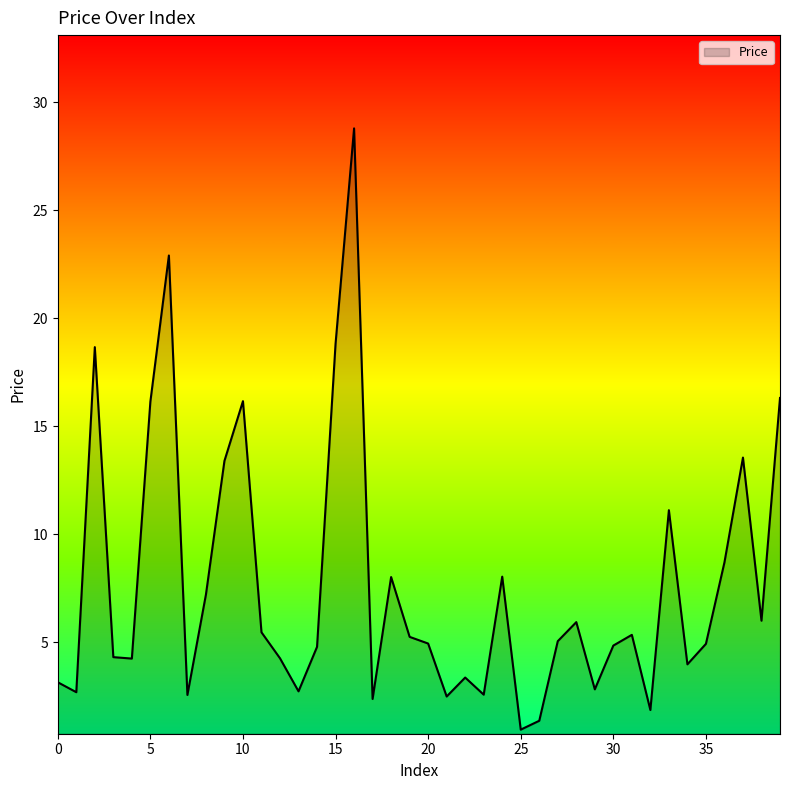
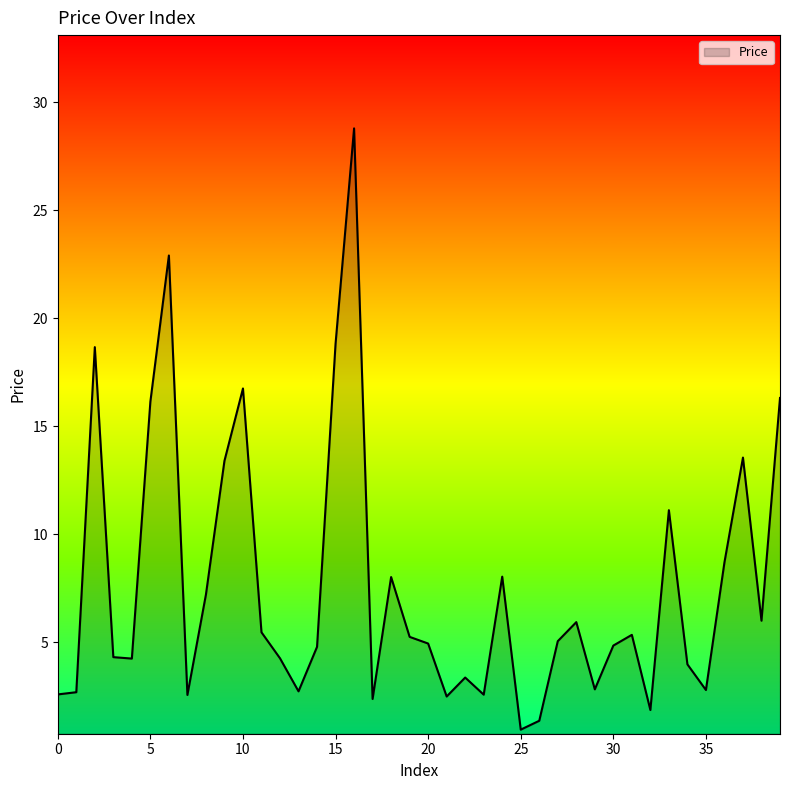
0: 3.1 -> 2.6
10: 16.2 -> 16.7
35: 4.9 -> 2.8
